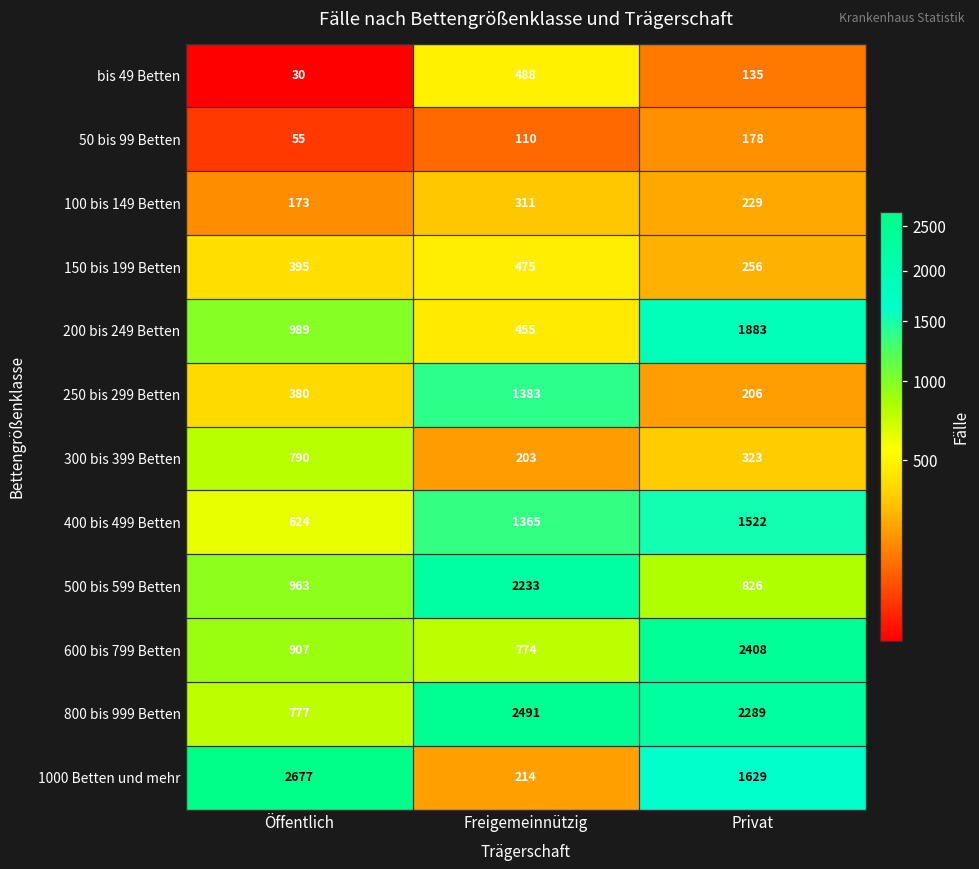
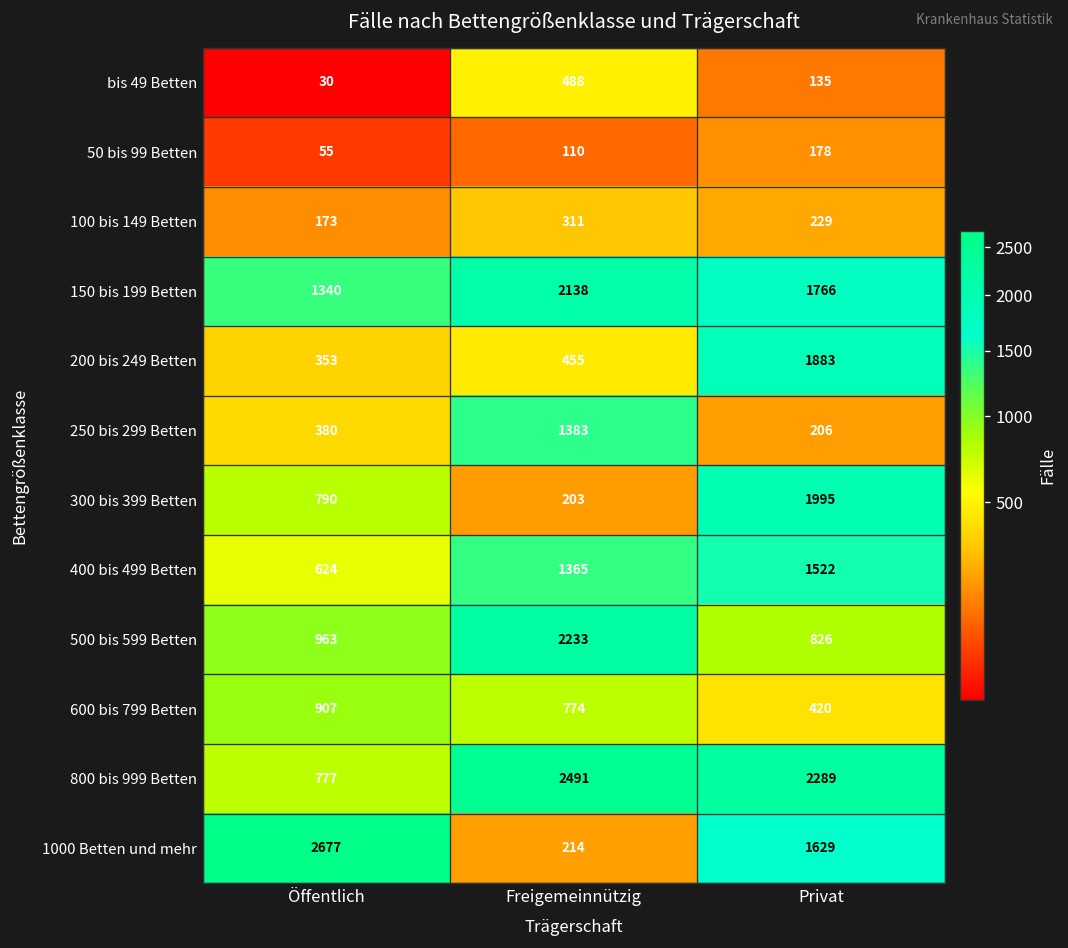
150 bis 199 Betten, Öffentlich: 395 -> 1340
150 bis 199 Betten, Freigemeinnützig: 475 -> 2138
150 bis 199 Betten, Privat: 256 -> 1766
200 bis 249 Betten, Öffentlich: 989 -> 353
300 bis 399 Betten, Privat: 323 -> 1995
600 bis 799 Betten, Privat: 2408 -> 420
